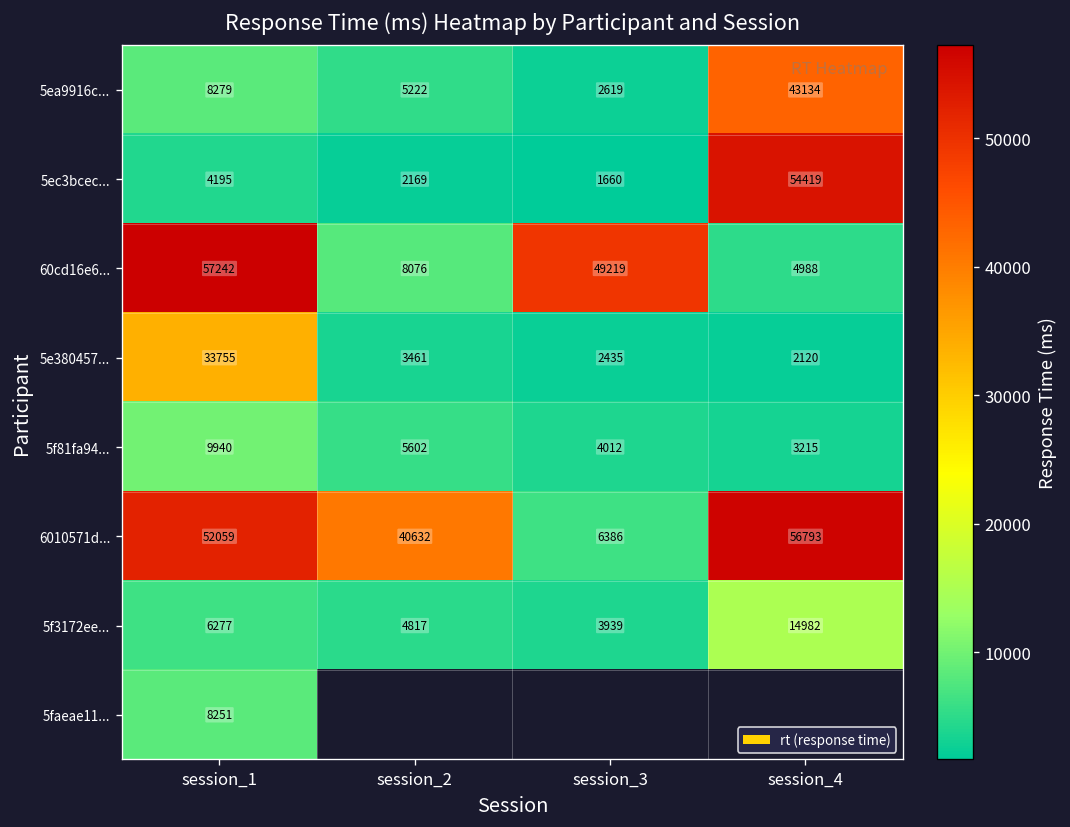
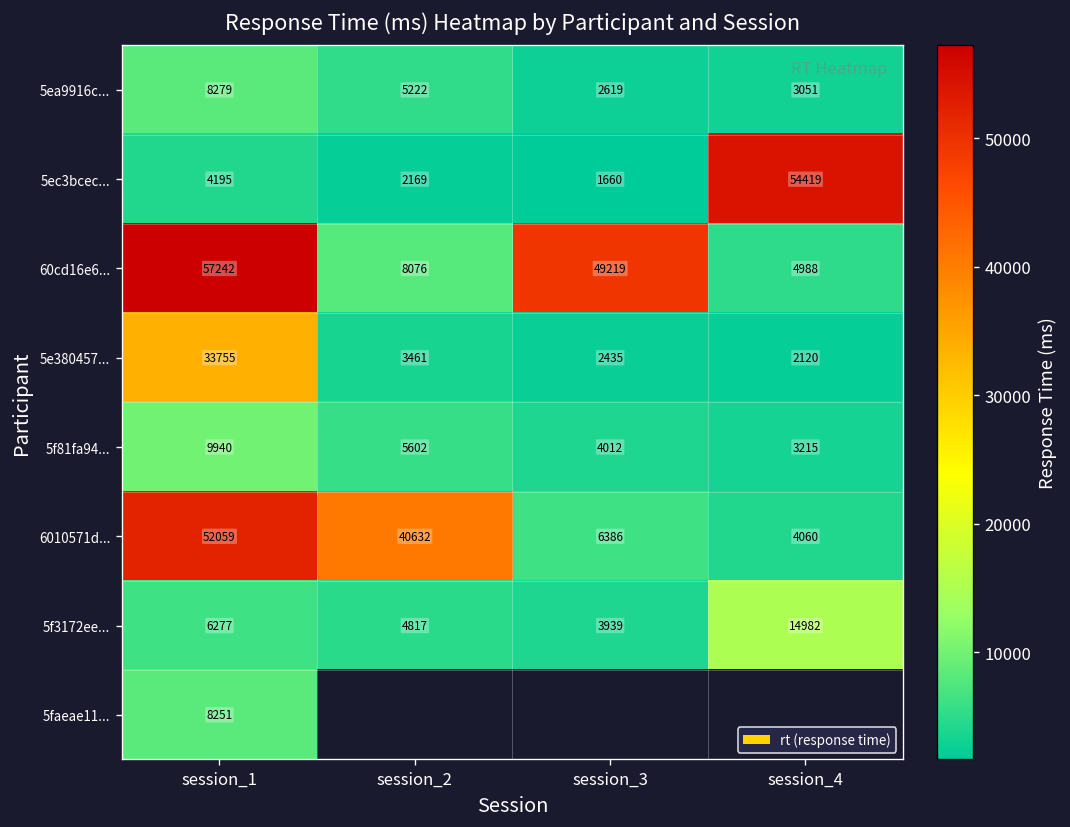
5ea9916c..., session_4: 43134 -> 3051
6010571d..., session_4: 56793 -> 4060
